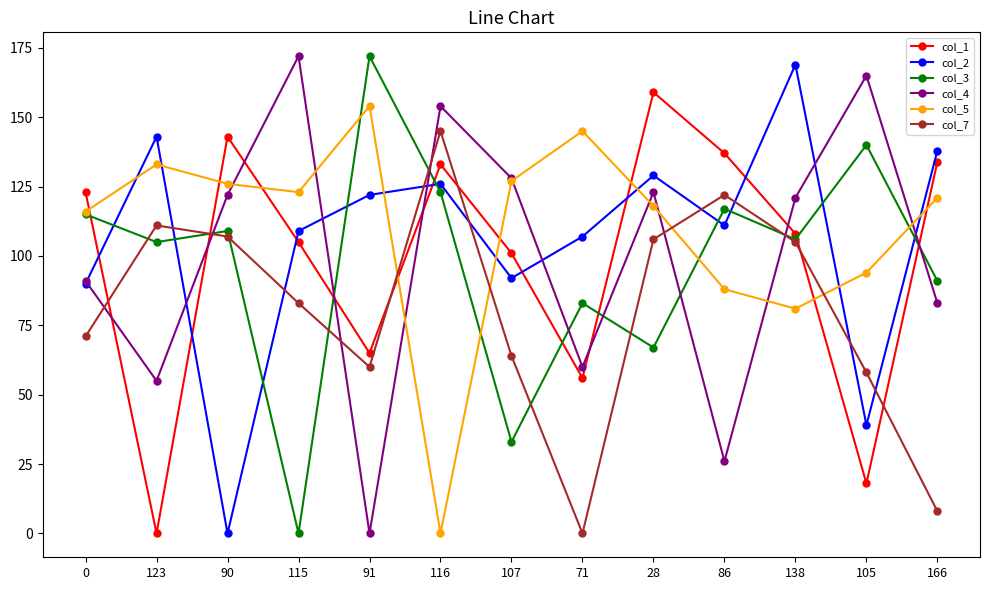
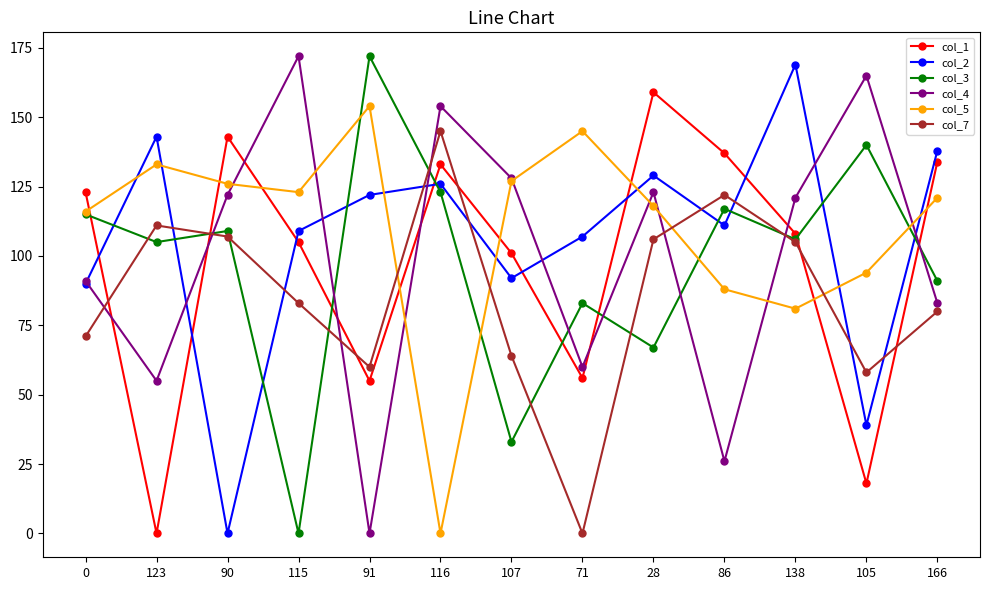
col_1, 91: 65 -> 55
col_7, 166: 8 -> 80
